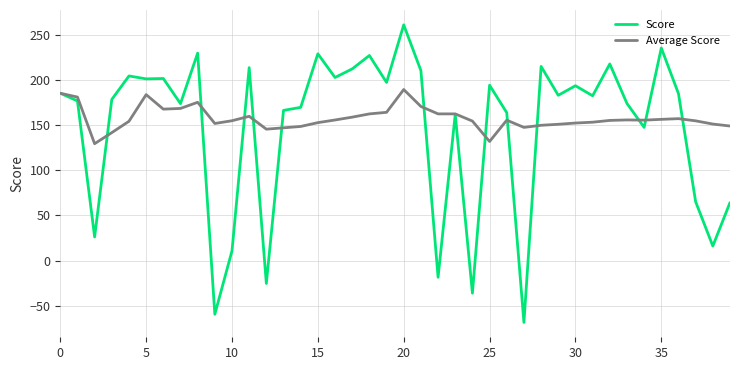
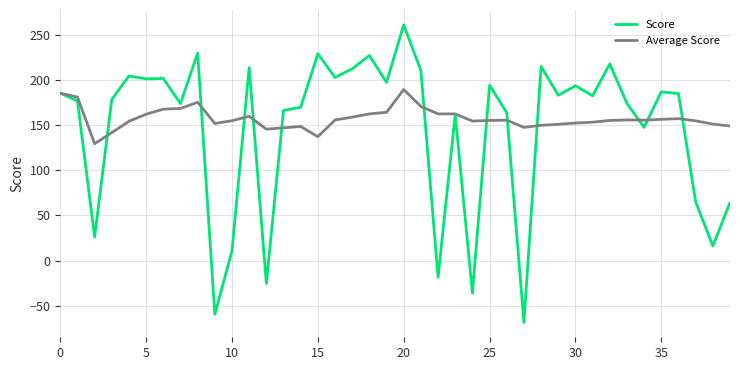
Average Score, 5: 180 -> 160
Average Score, 15: 150 -> 140
Average Score, 25: 130 -> 160
Score, 35: 240 -> 190
